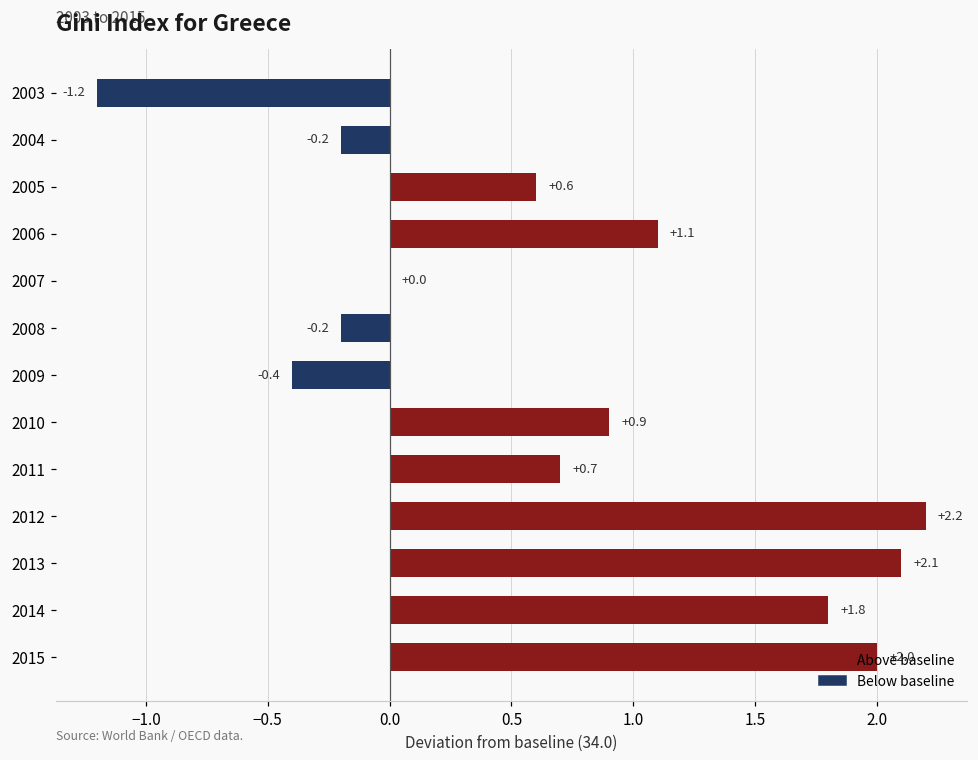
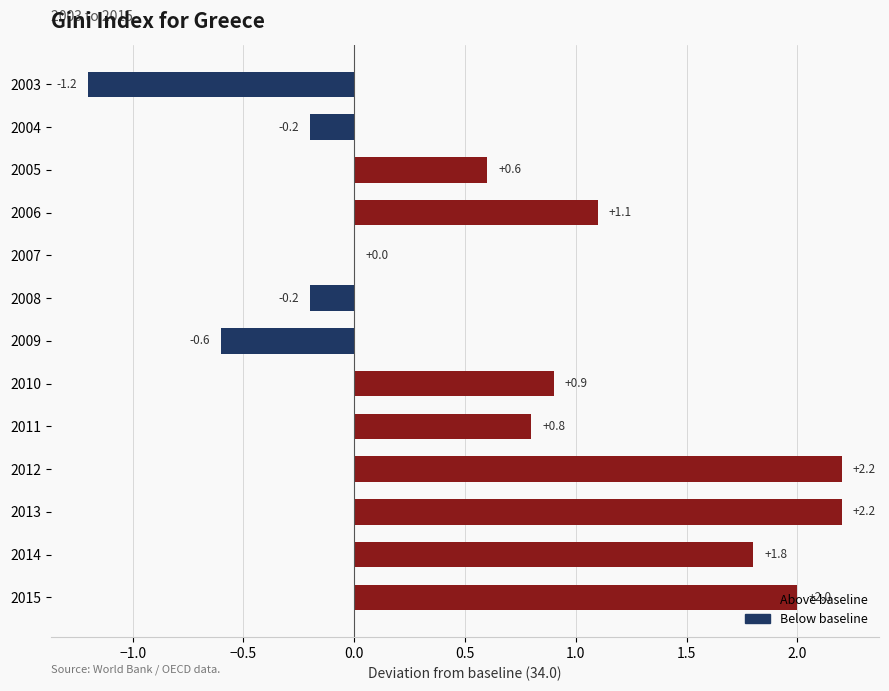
2009: -0.4 -> -0.6
2011: +0.7 -> +0.8
2013: +2.1 -> +2.2
